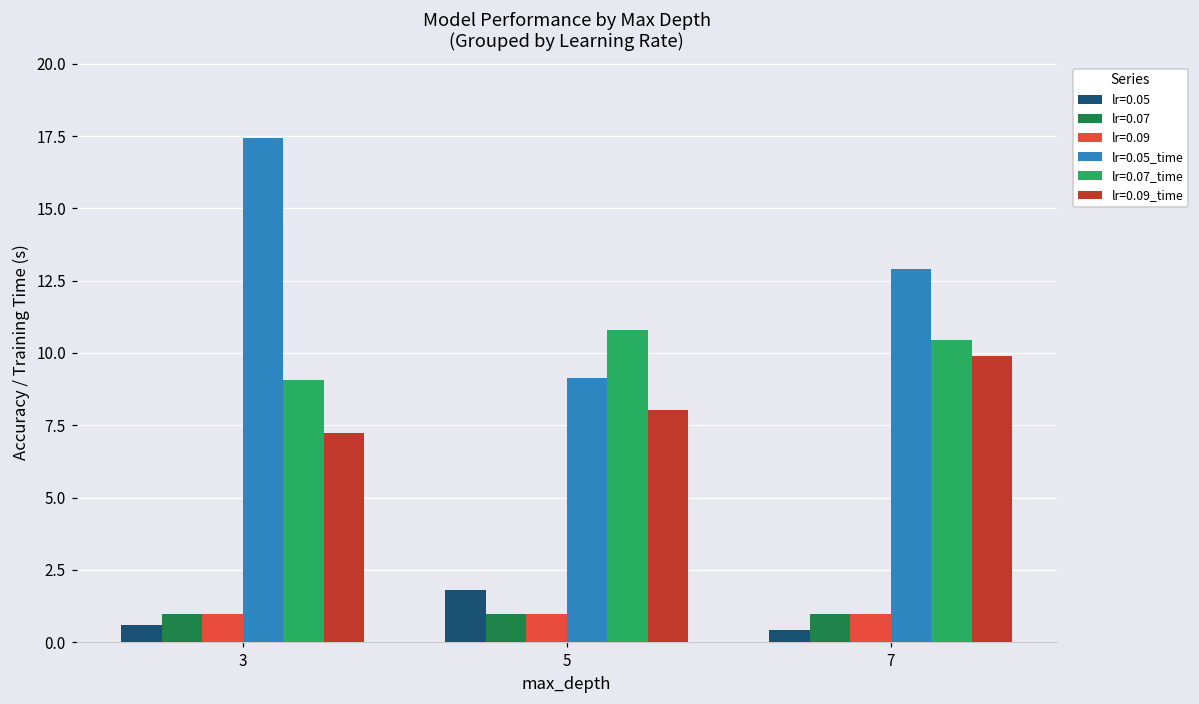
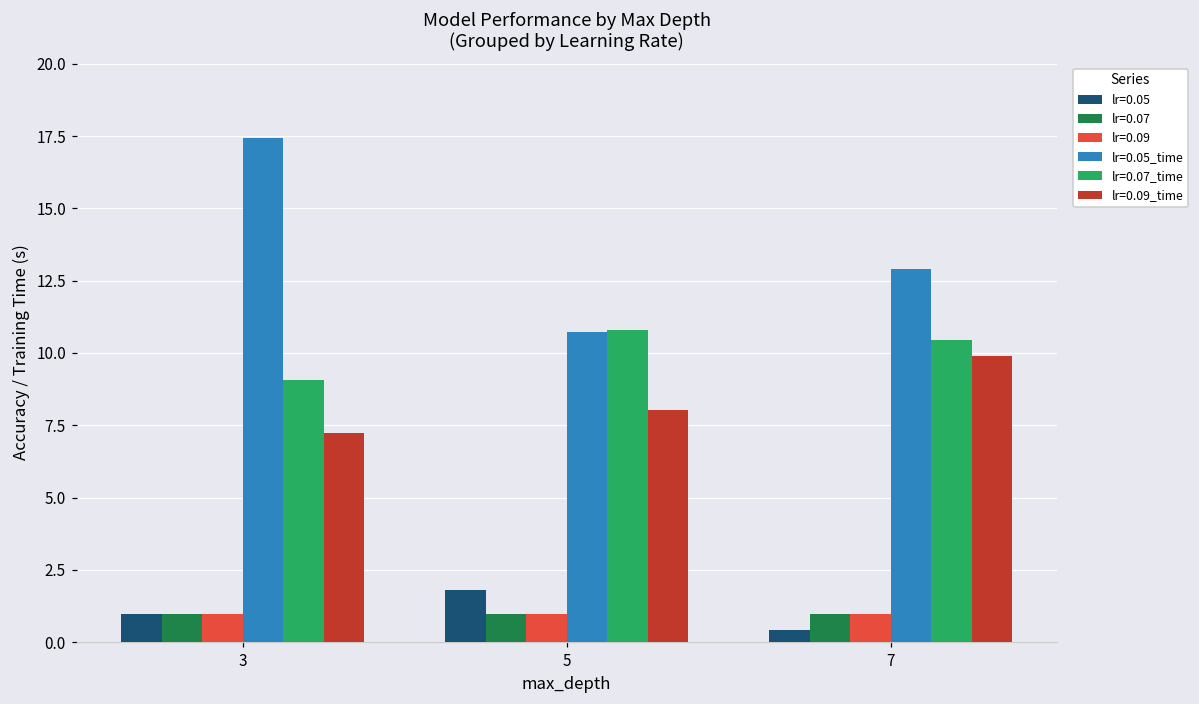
lr=0.05, 3: 0.6 -> 1.0
lr=0.05_time, 5: 9.1 -> 10.7
